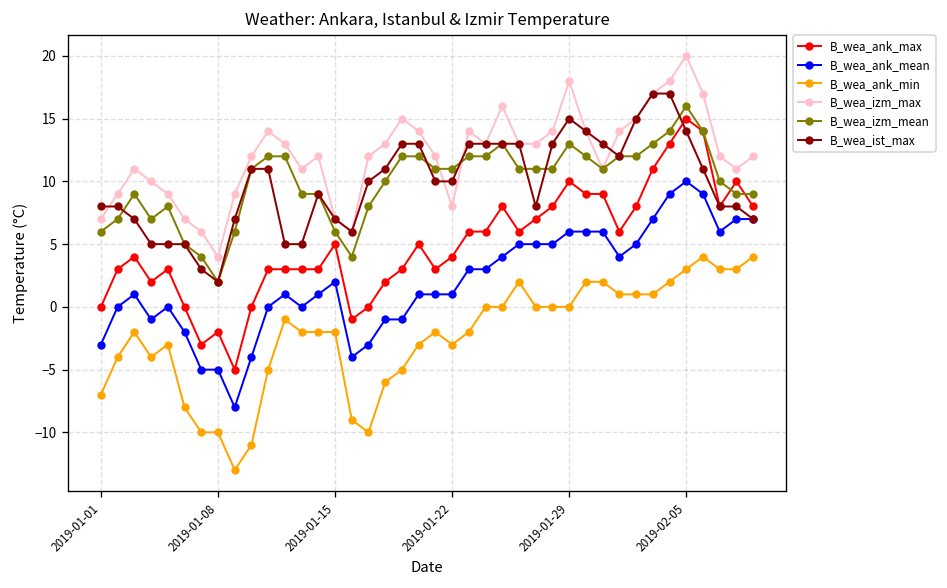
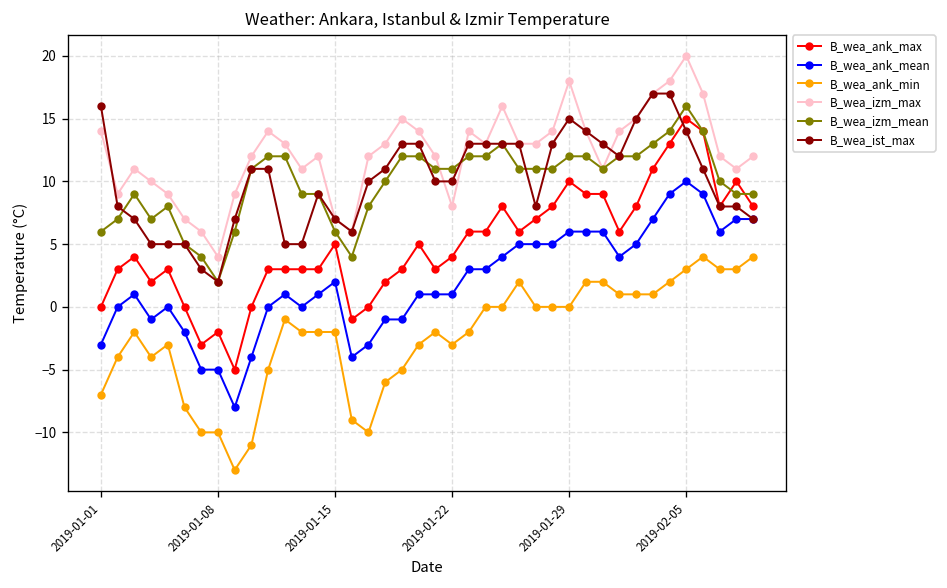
B_wea_izm_max, 2019-01-01: 7 -> 14
B_wea_ist_max, 2019-01-01: 8 -> 16
B_wea_izm_mean, 2019-01-29: 13 -> 12
